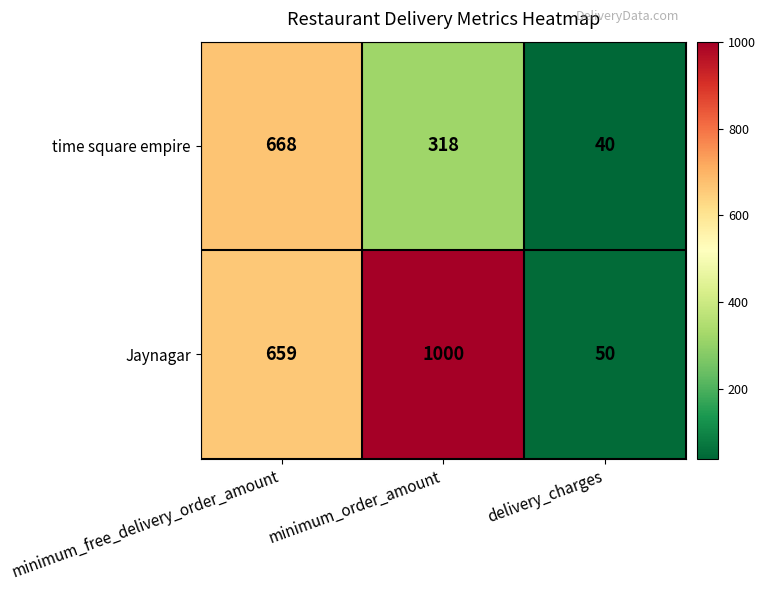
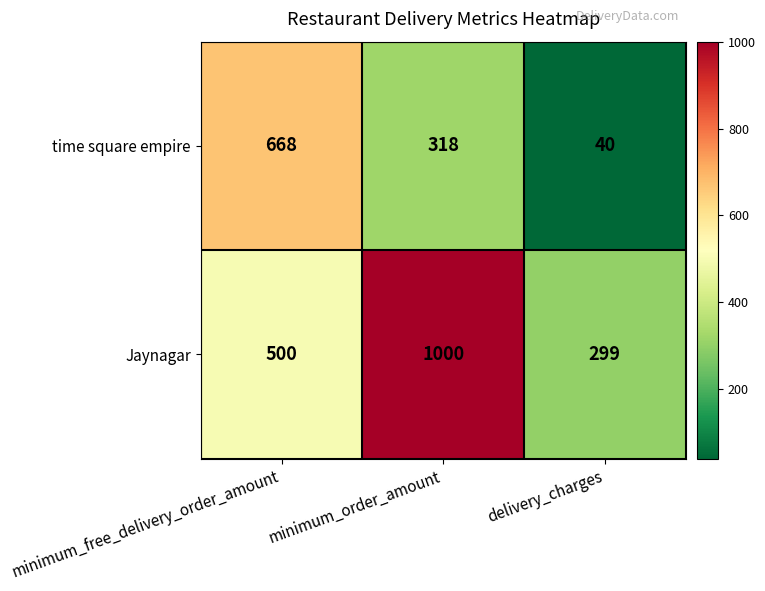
Jaynagar, minimum_free_delivery_order_amount: 659 -> 500
Jaynagar, delivery_charges: 50 -> 299
